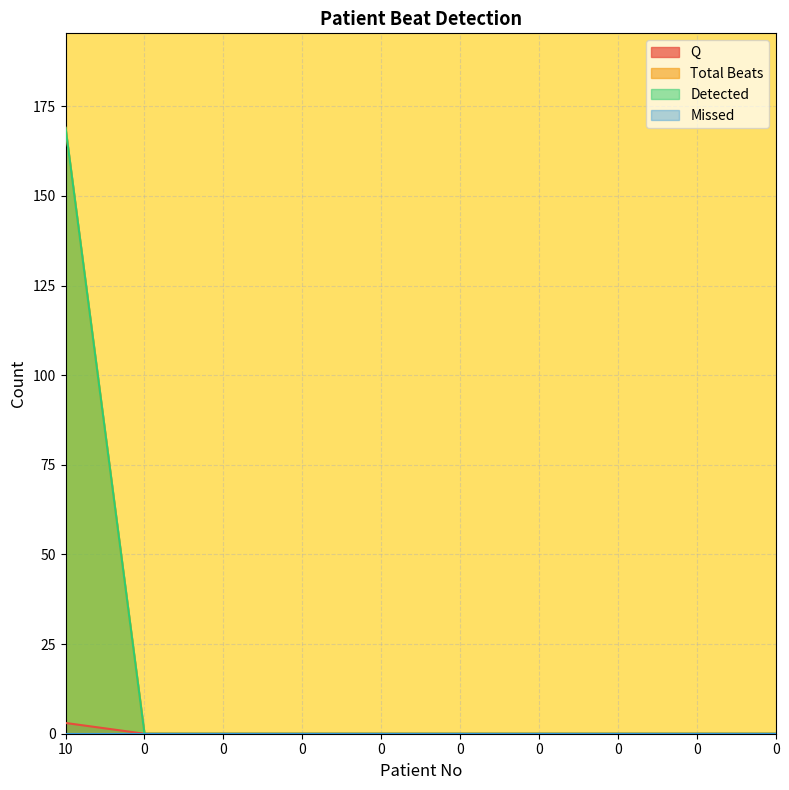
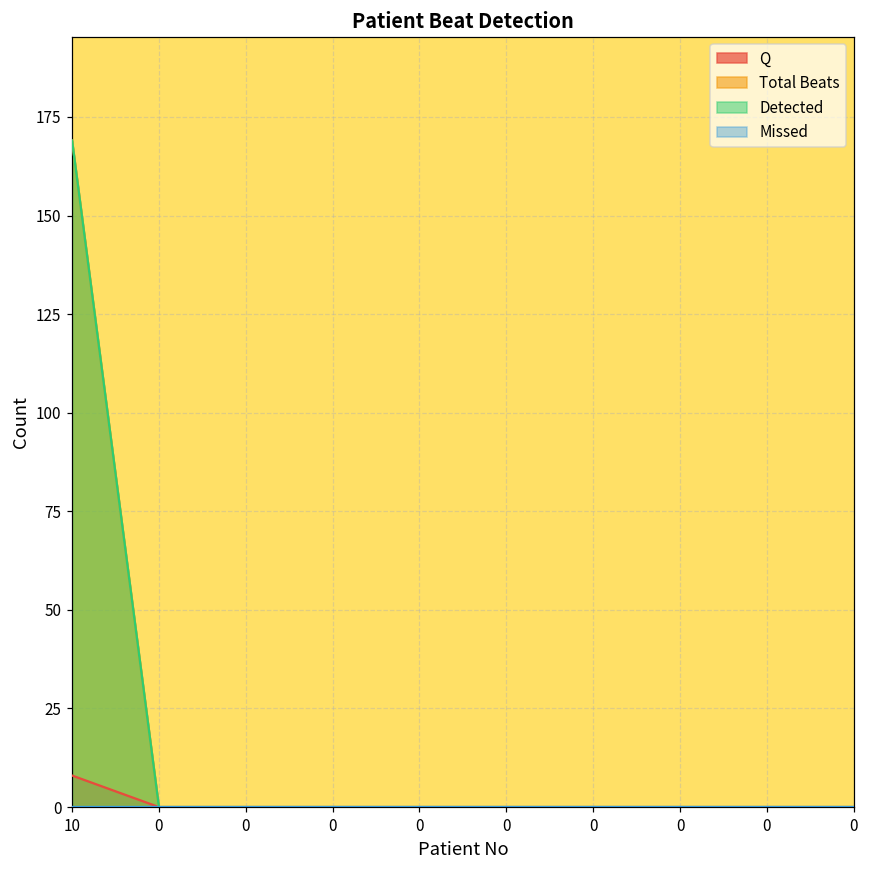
Q, 10: 3 -> 8
